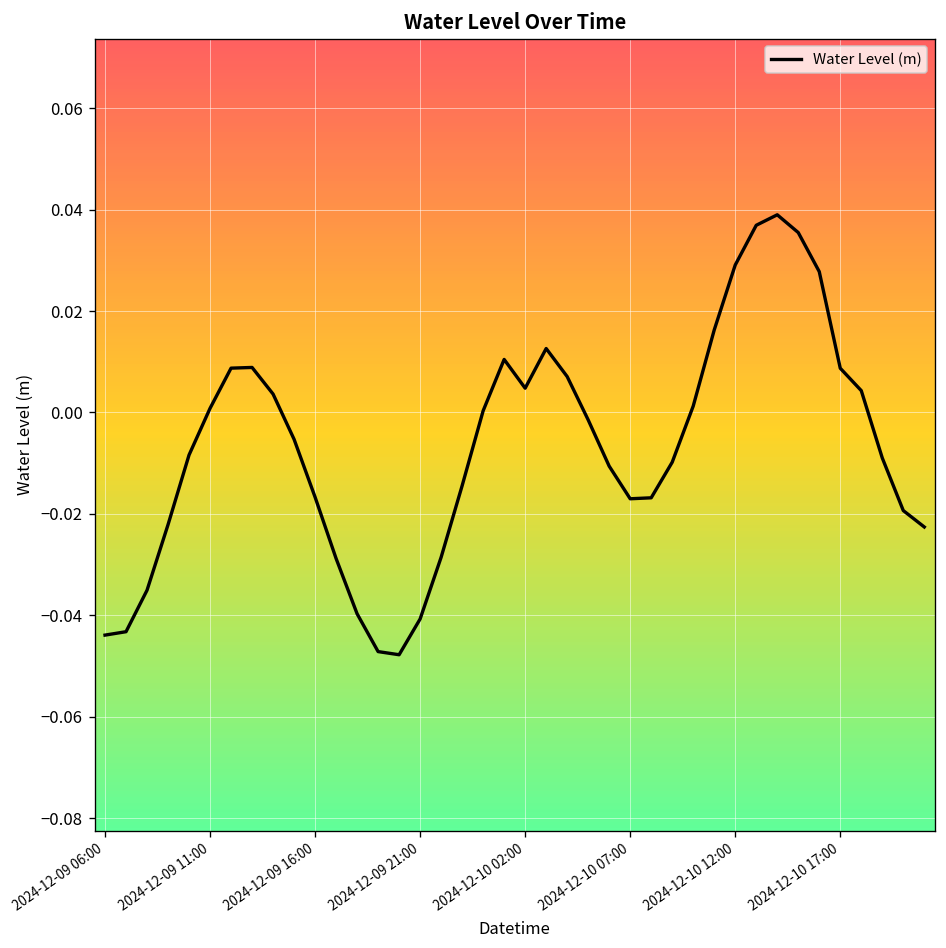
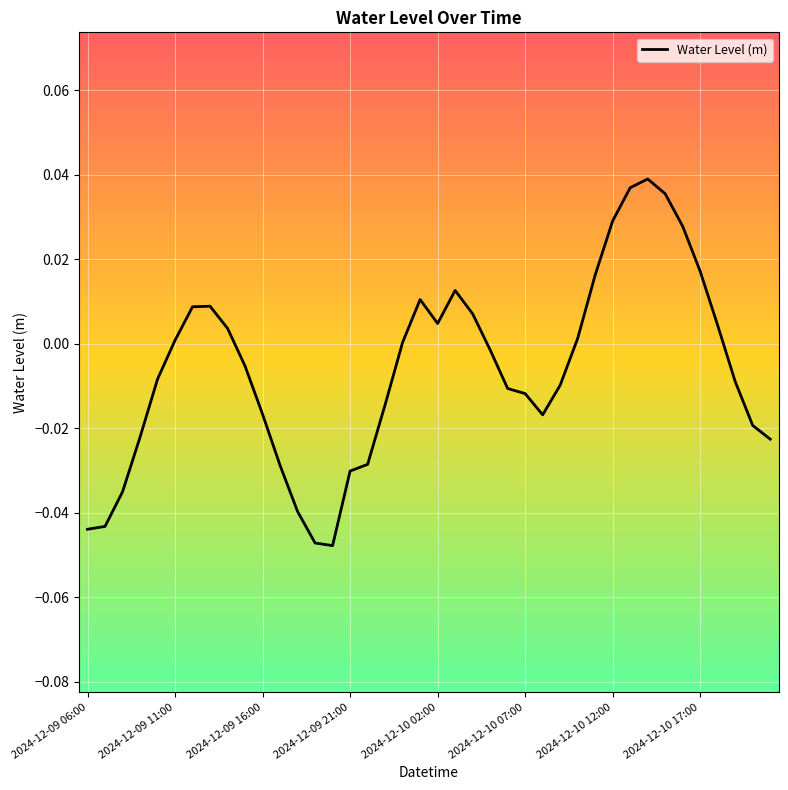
2024-12-09 21:00: -0.041 -> -0.030
2024-12-10 07:00: -0.017 -> -0.012
2024-12-10 17:00: 0.009 -> 0.017
